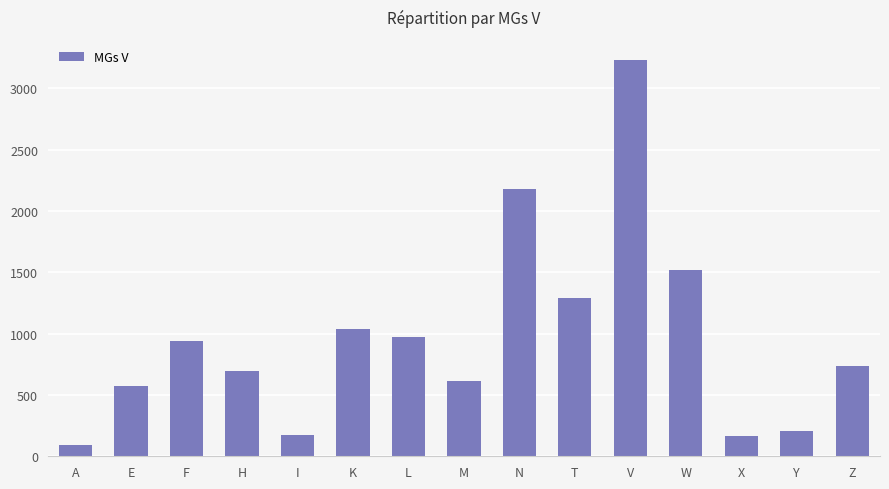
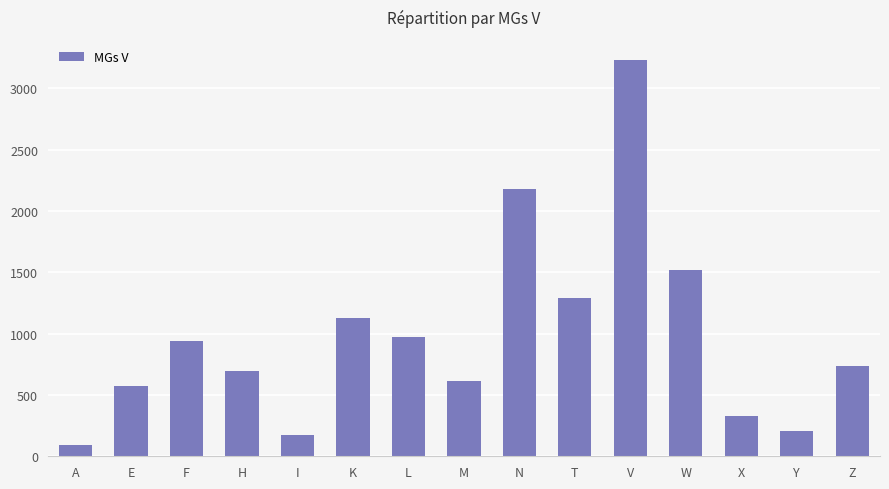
K: 1040 -> 1130
X: 170 -> 330
